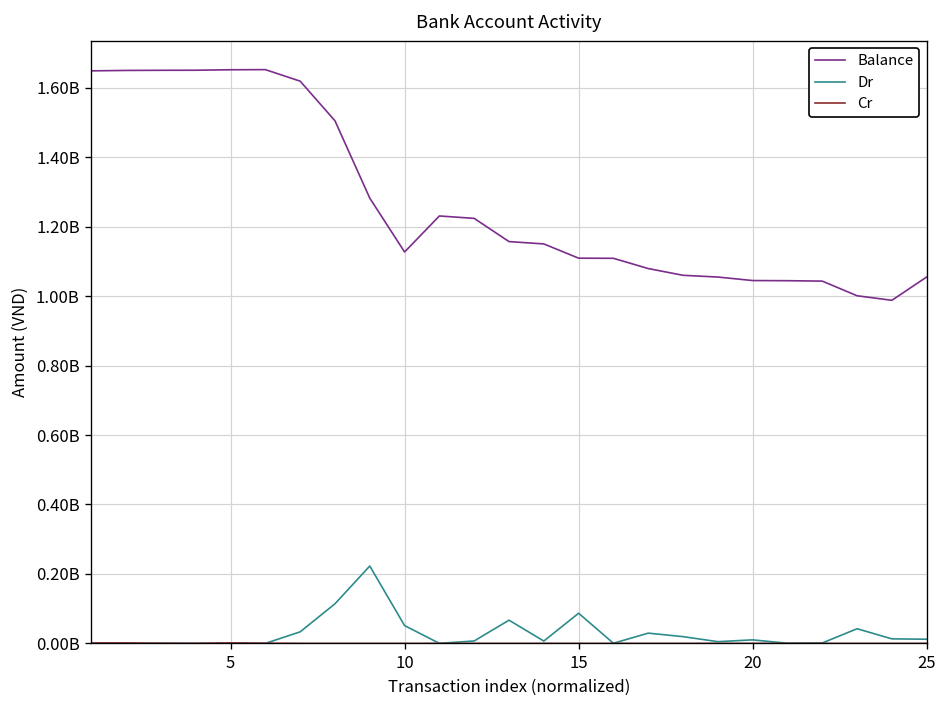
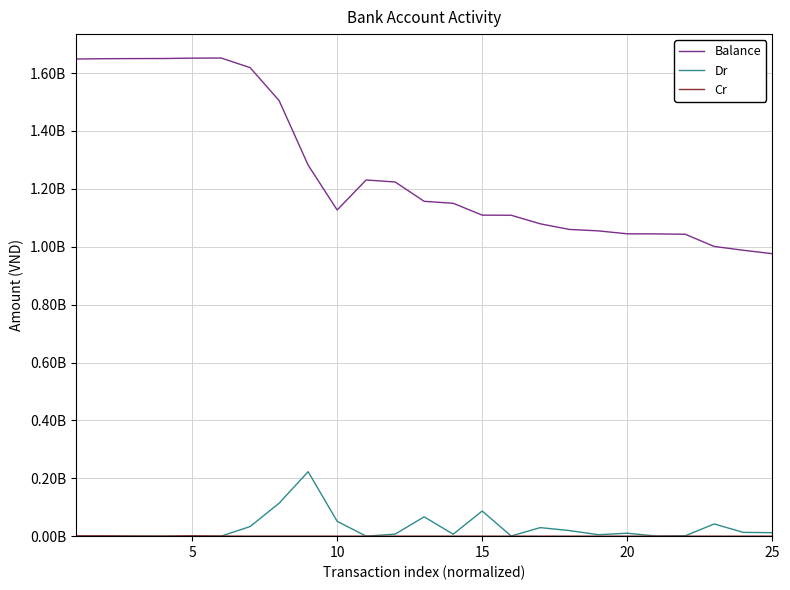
Balance, 25: 1060000000 -> 980000000
